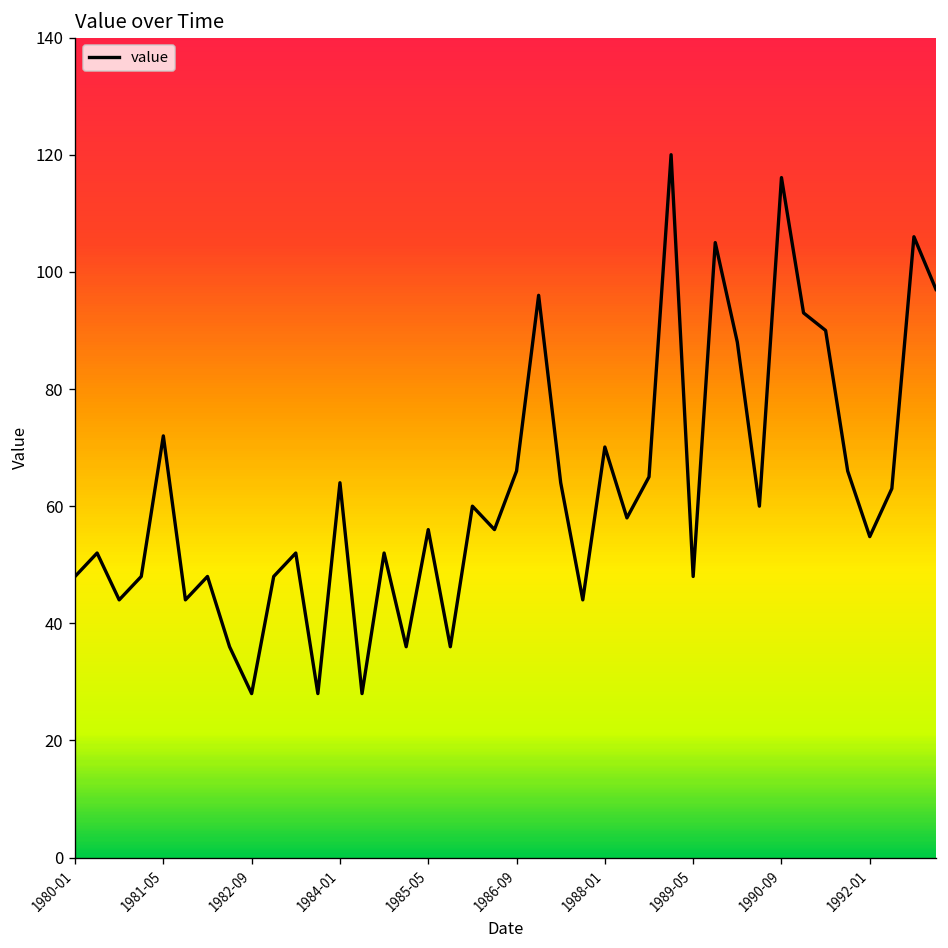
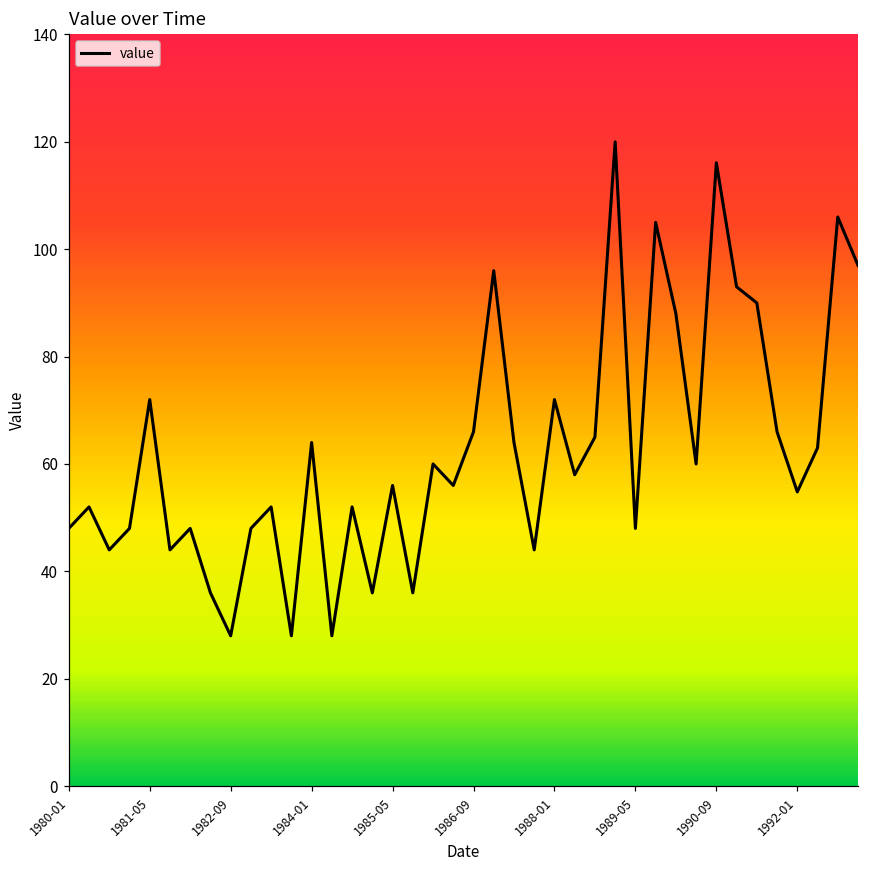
1988-01: 70 -> 72
